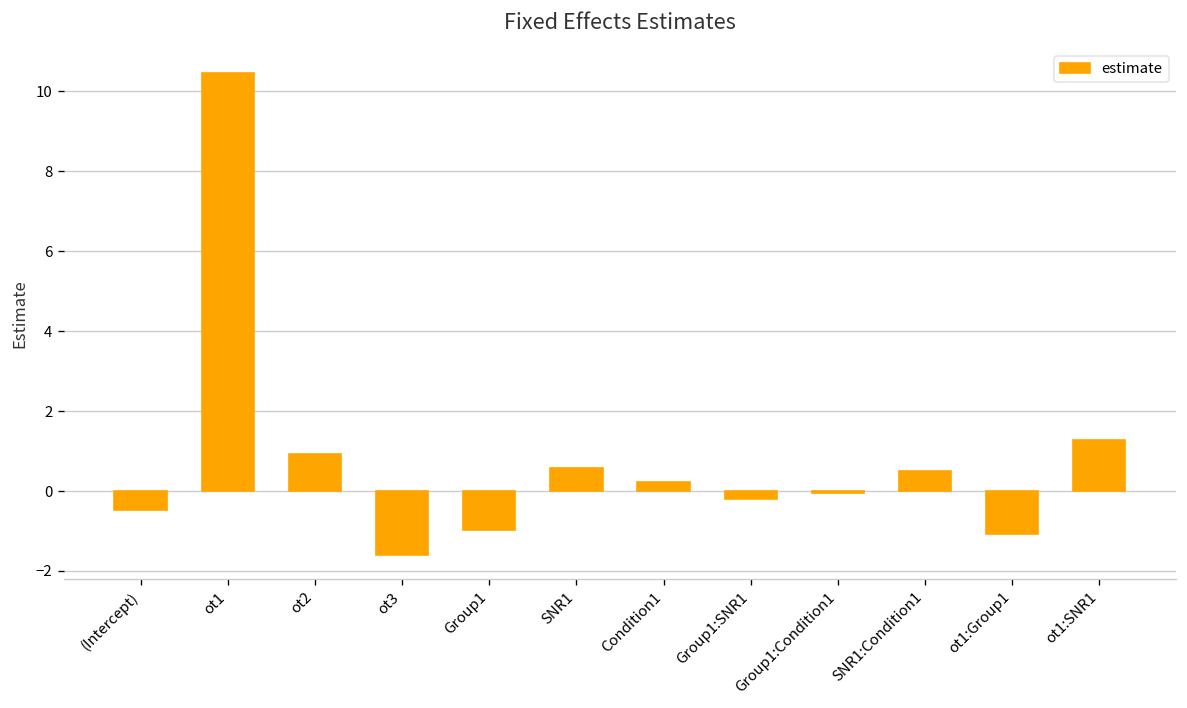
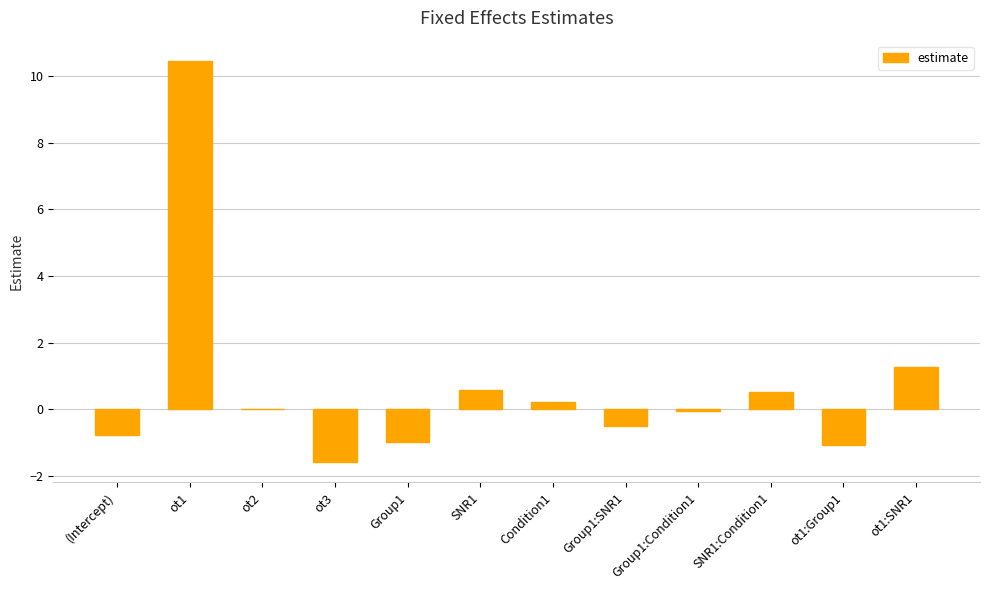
(Intercept): -0.5 -> -0.8
ot2: 0.9 -> 0.0
Group1:SNR1: -0.2 -> -0.5
